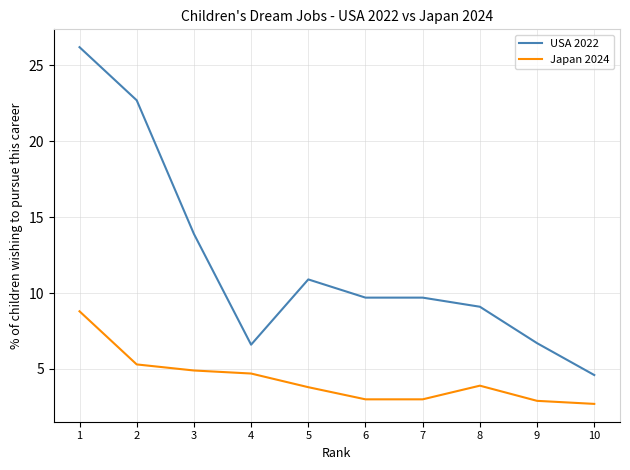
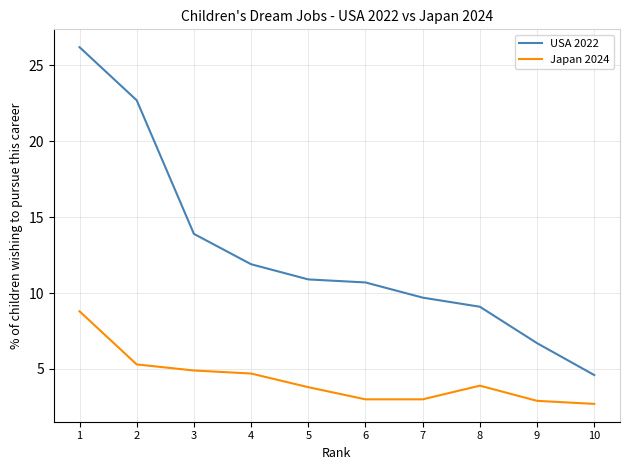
USA 2022, 4: 6.6 -> 11.9
USA 2022, 6: 9.7 -> 10.7
